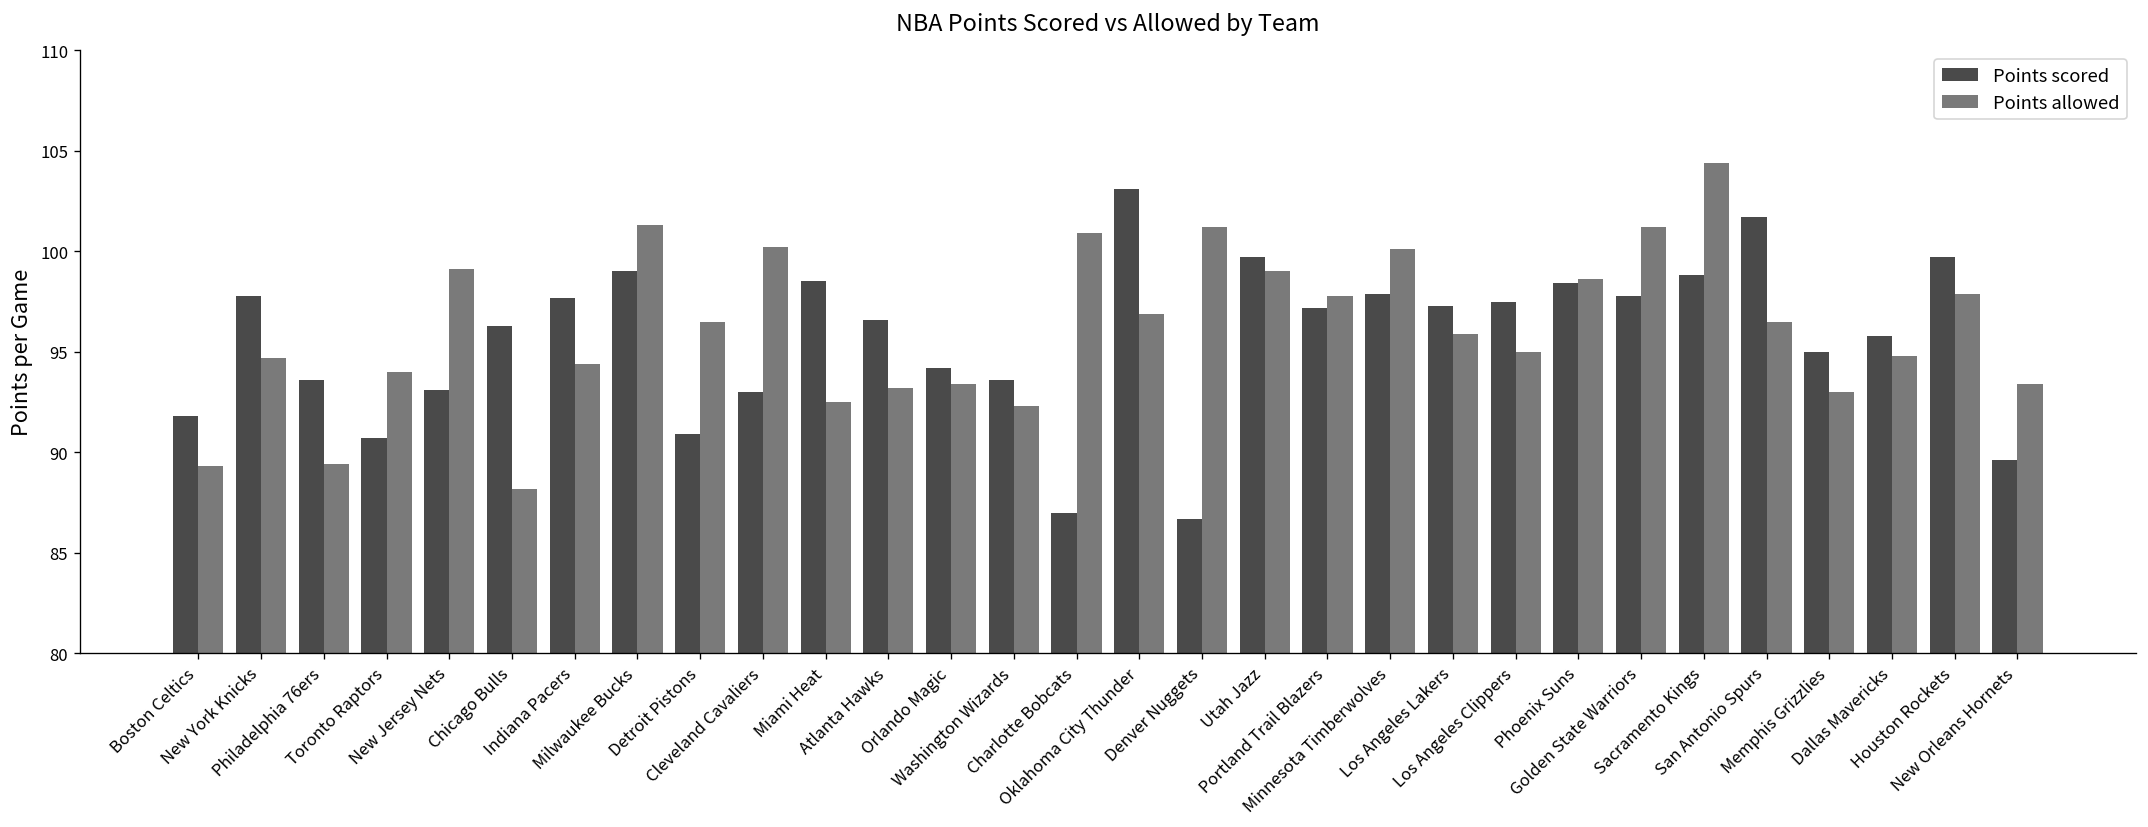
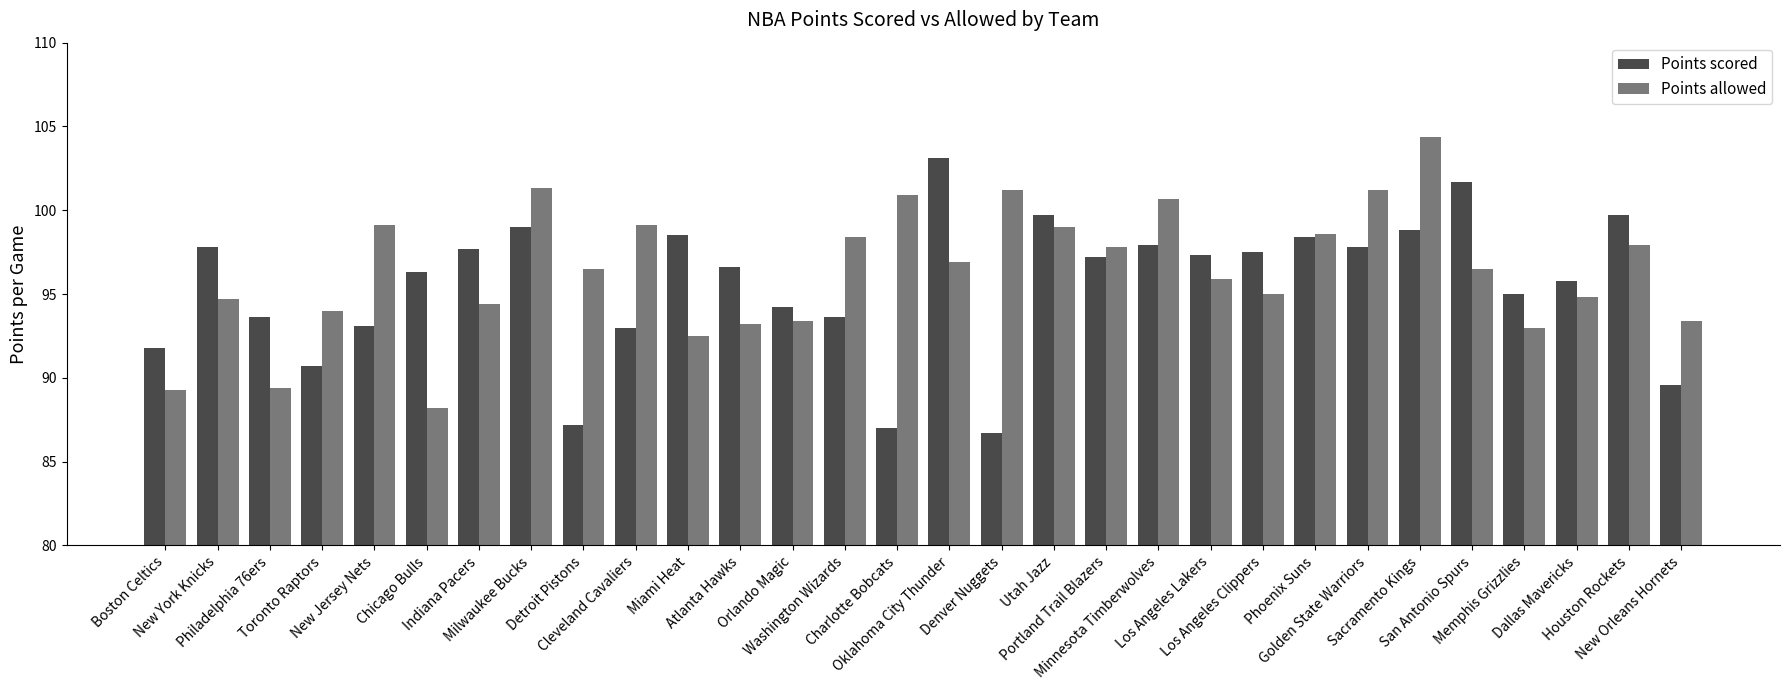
Points scored, Detroit Pistons: 90.9 -> 87.2
Points allowed, Cleveland Cavaliers: 100.2 -> 99.1
Points allowed, Washington Wizards: 92.3 -> 98.4
Points allowed, Minnesota Timberwolves: 100.1 -> 100.7
